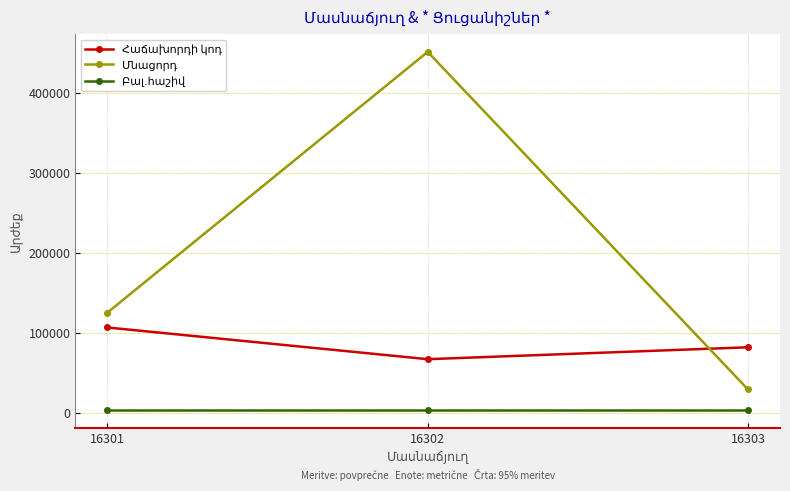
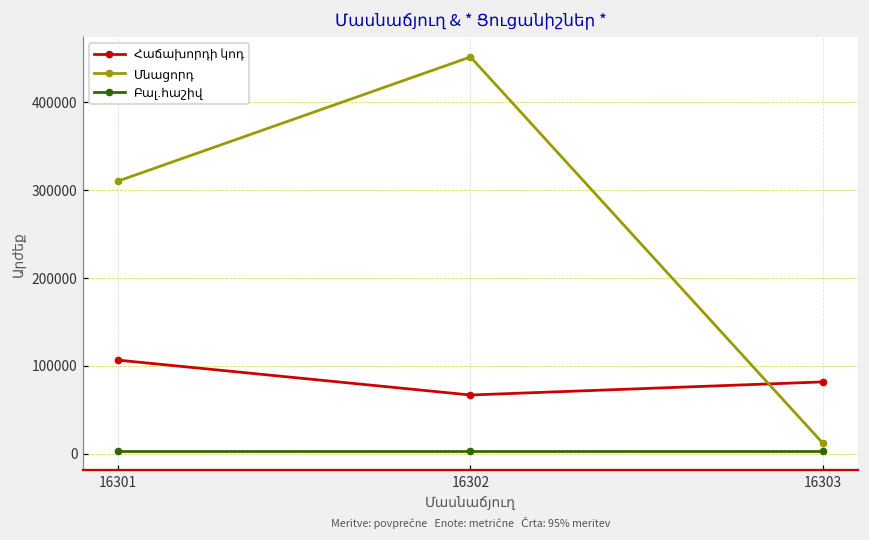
Մնացորդ, 16301: 130000 -> 310000
Մնացորդ, 16303: 30000 -> 10000
